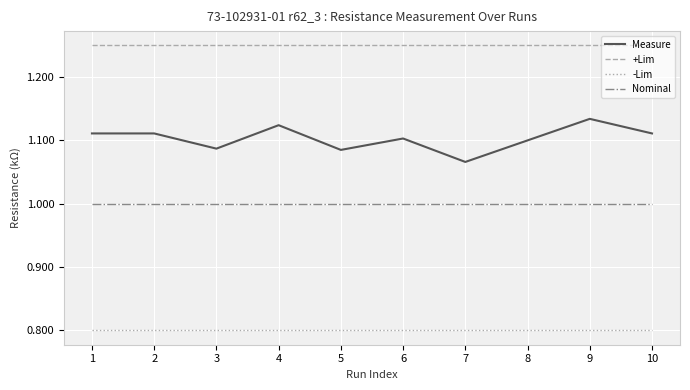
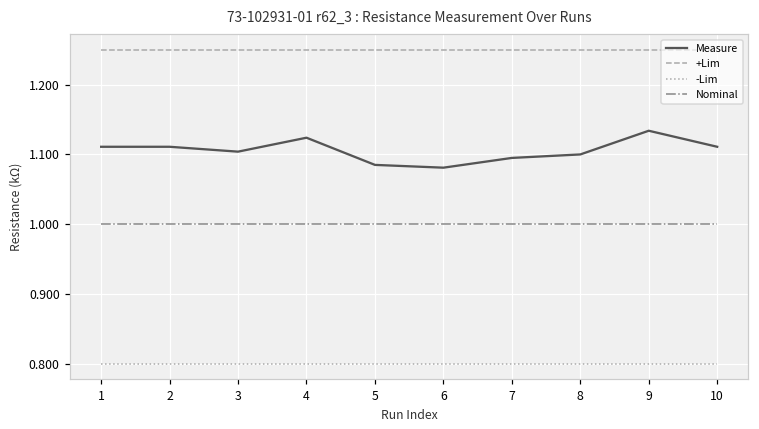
Measure, 3: 1.09 -> 1.10
Measure, 6: 1.10 -> 1.08
Measure, 7: 1.07 -> 1.10
